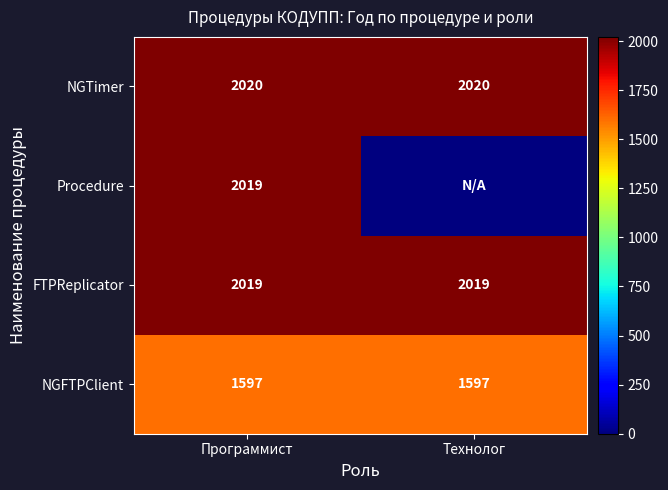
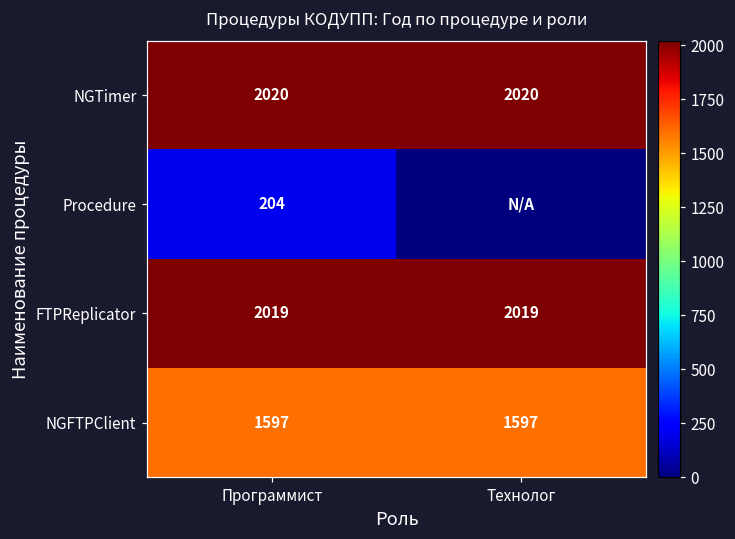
Procedure, Программист: 2019 -> 204
